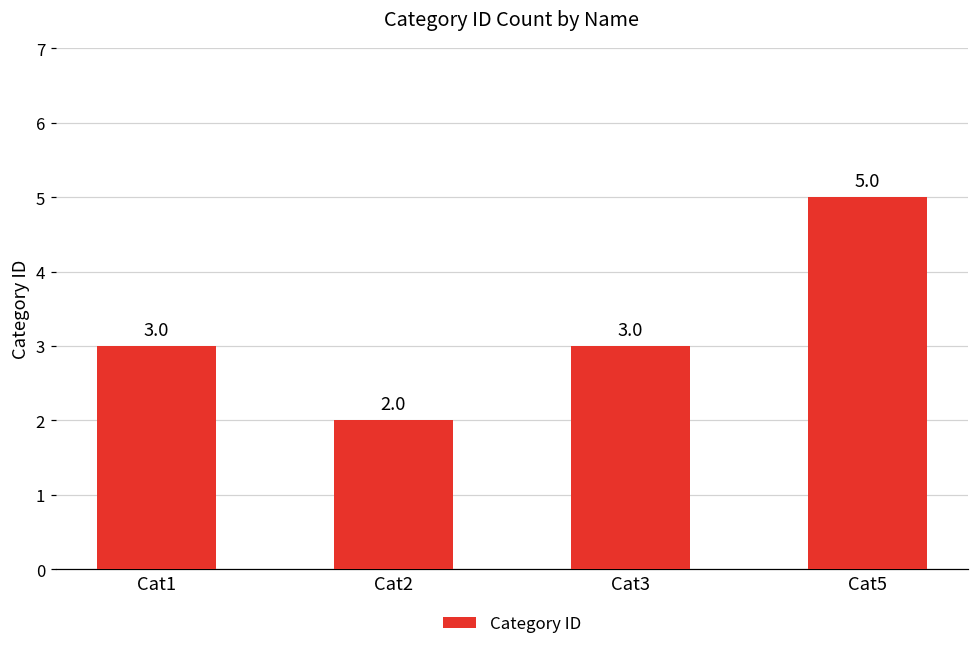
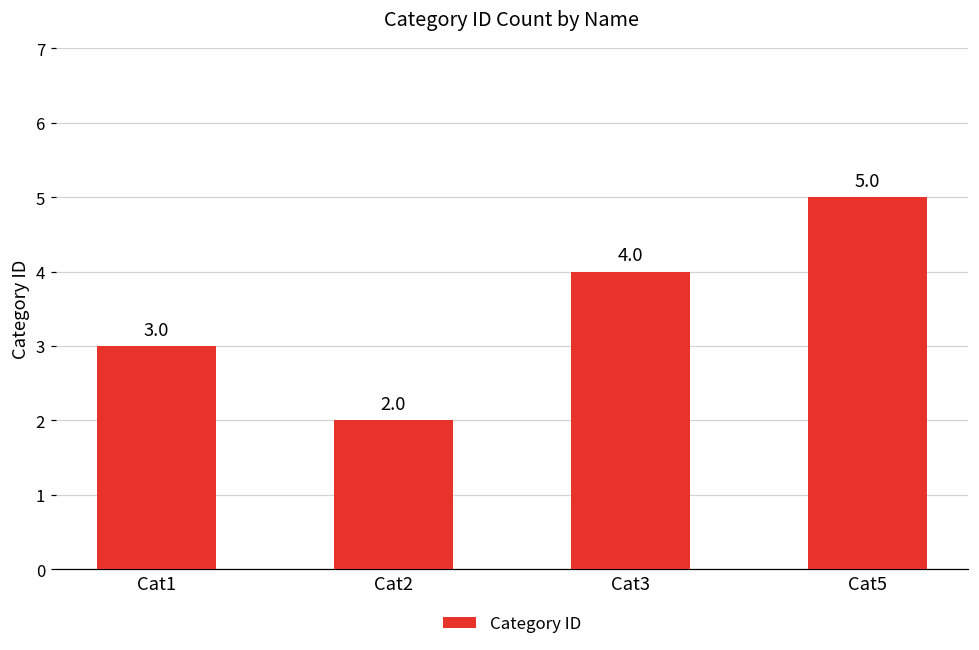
Cat3: 3.0 -> 4.0
